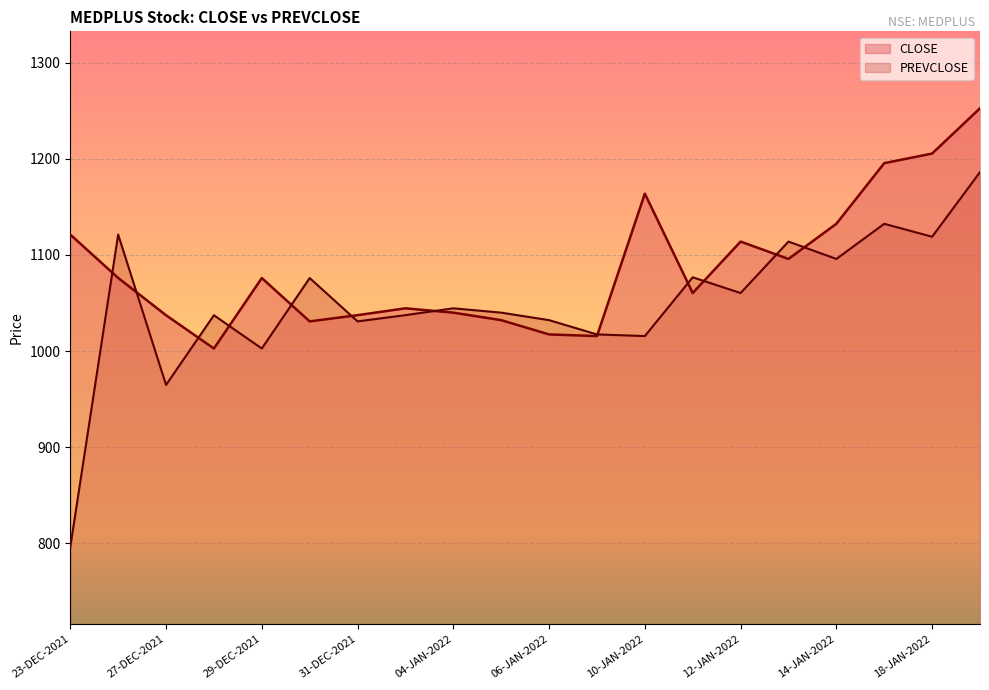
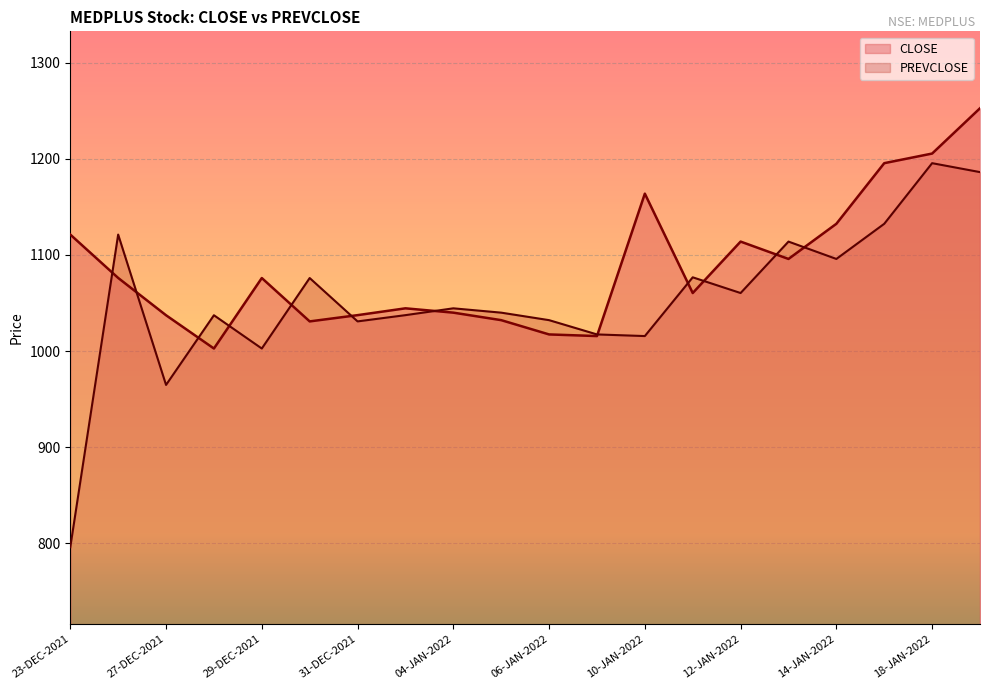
PREVCLOSE, 18-JAN-2022: 1120 -> 1200
